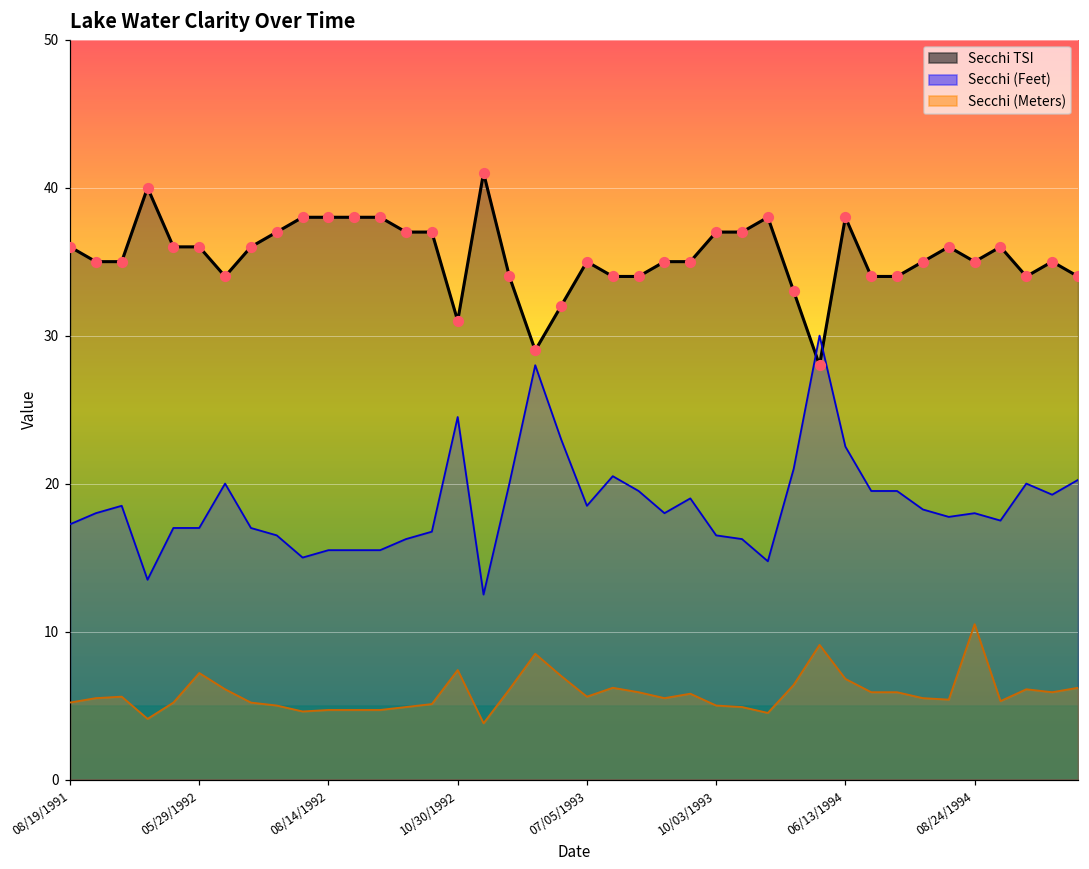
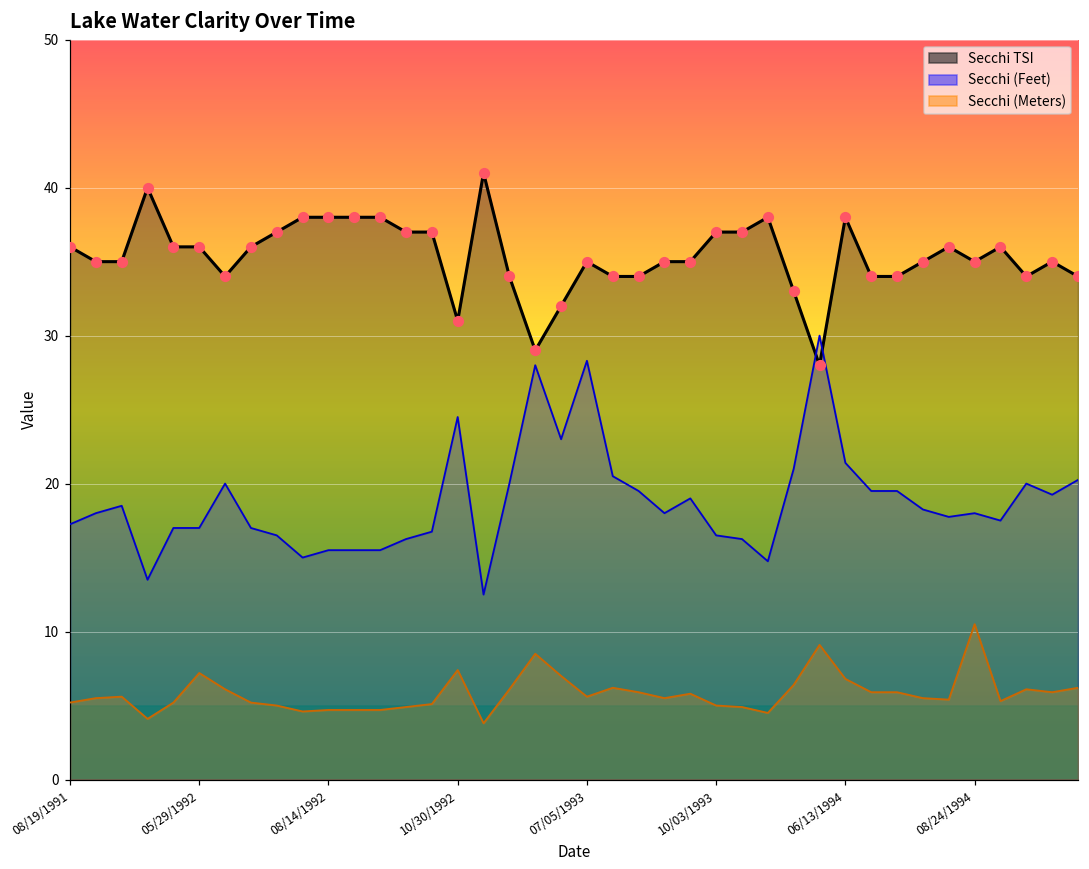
Secchi (Feet), 07/05/1993: 18.5 -> 28.3
Secchi (Feet), 06/13/1994: 22.5 -> 21.4
